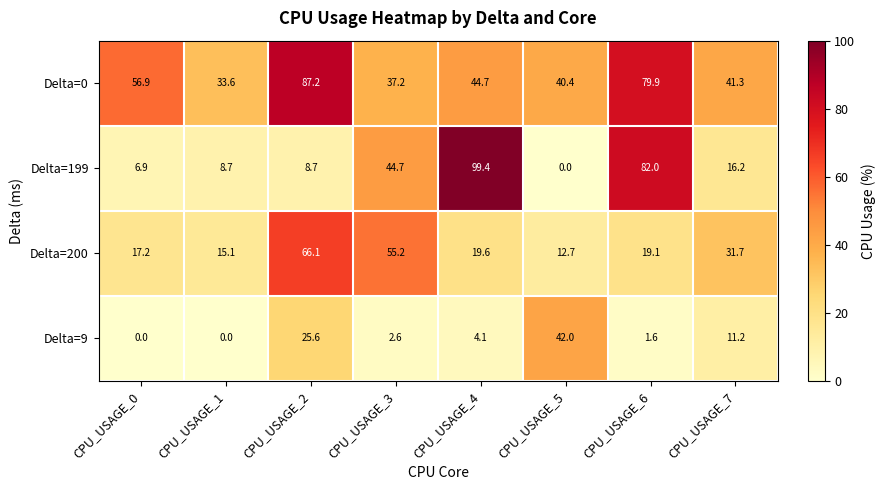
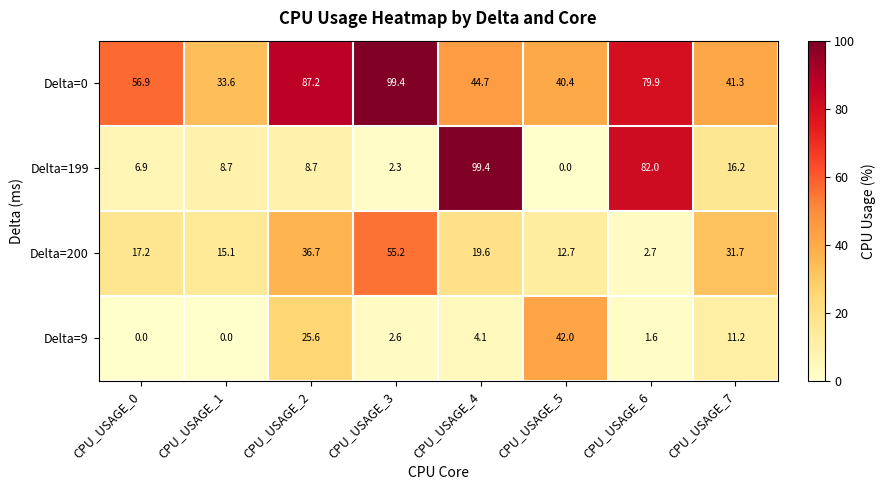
Delta=0, CPU_USAGE_3: 37.2 -> 99.4
Delta=199, CPU_USAGE_3: 44.7 -> 2.3
Delta=200, CPU_USAGE_2: 66.1 -> 36.7
Delta=200, CPU_USAGE_6: 19.1 -> 2.7
